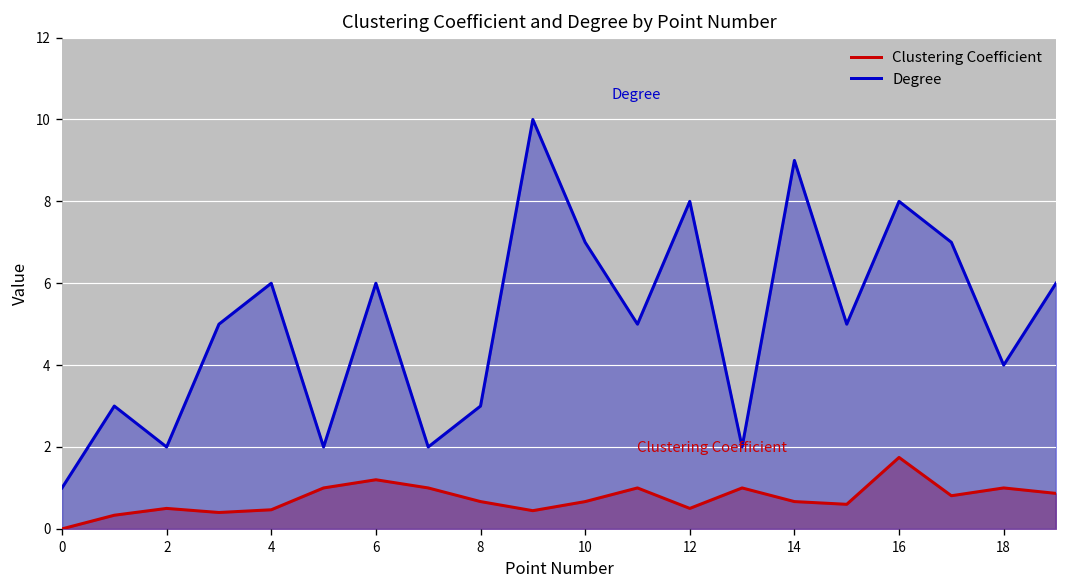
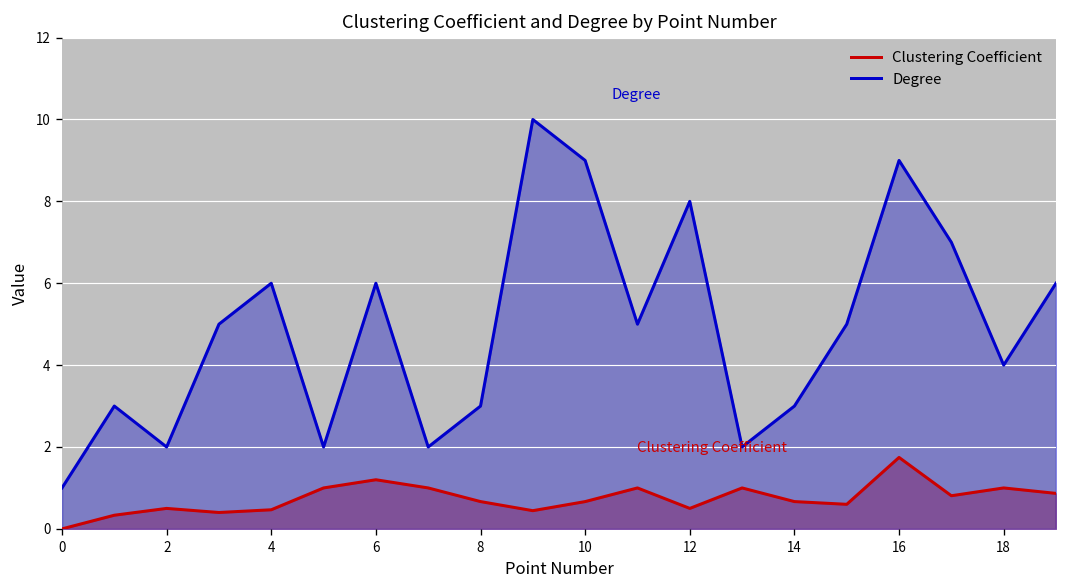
Degree, 10: 7 -> 9
Degree, 14: 9 -> 3
Degree, 16: 8 -> 9
